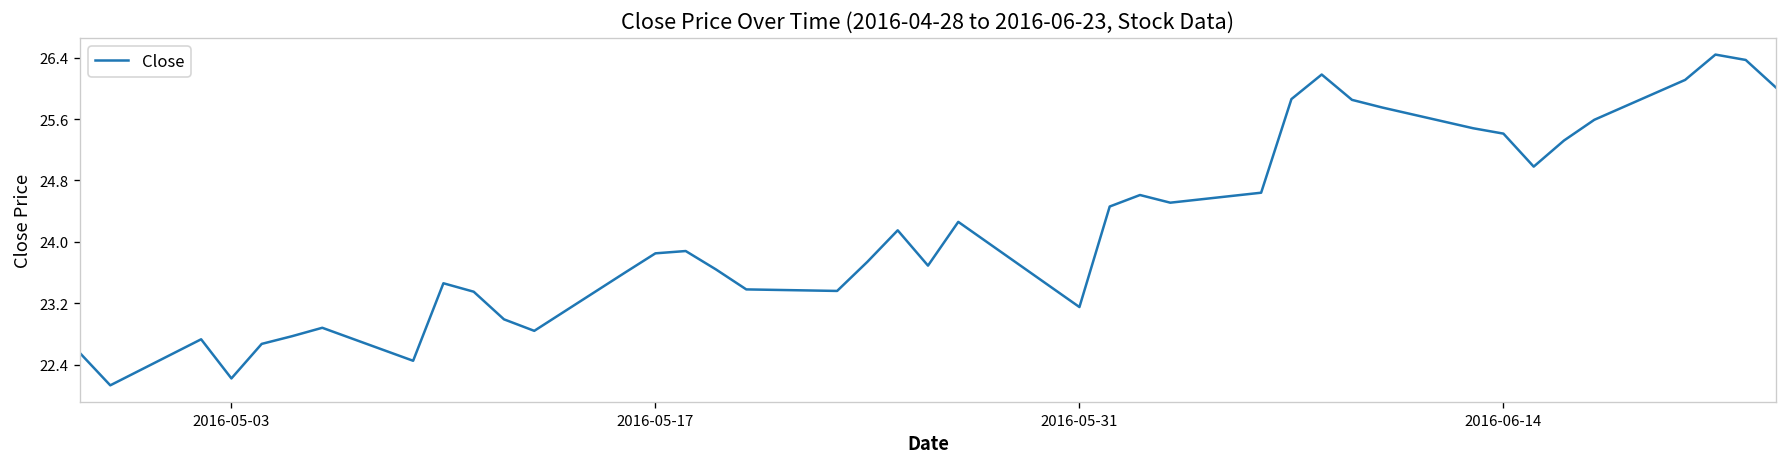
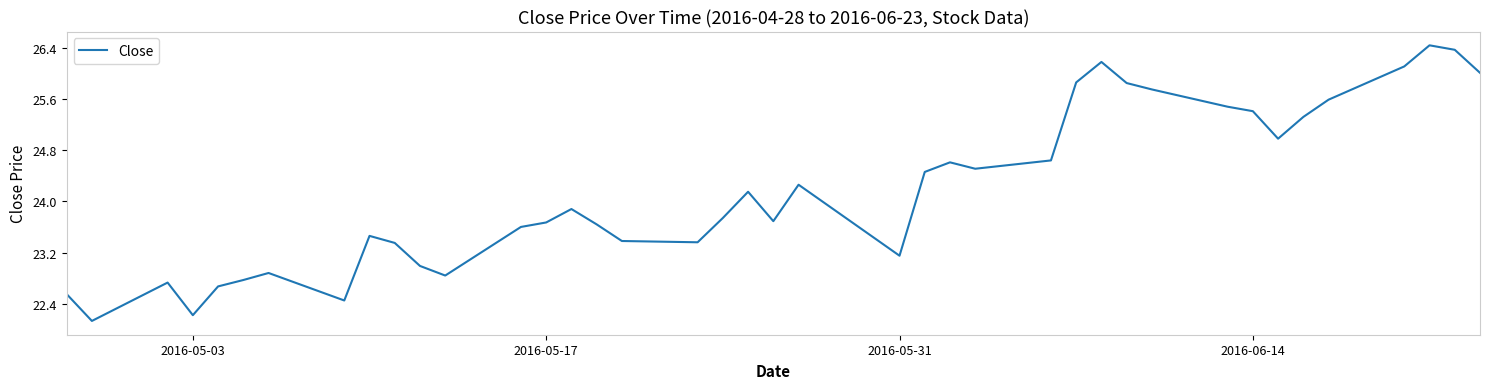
2016-05-17: 23.9 -> 23.7
